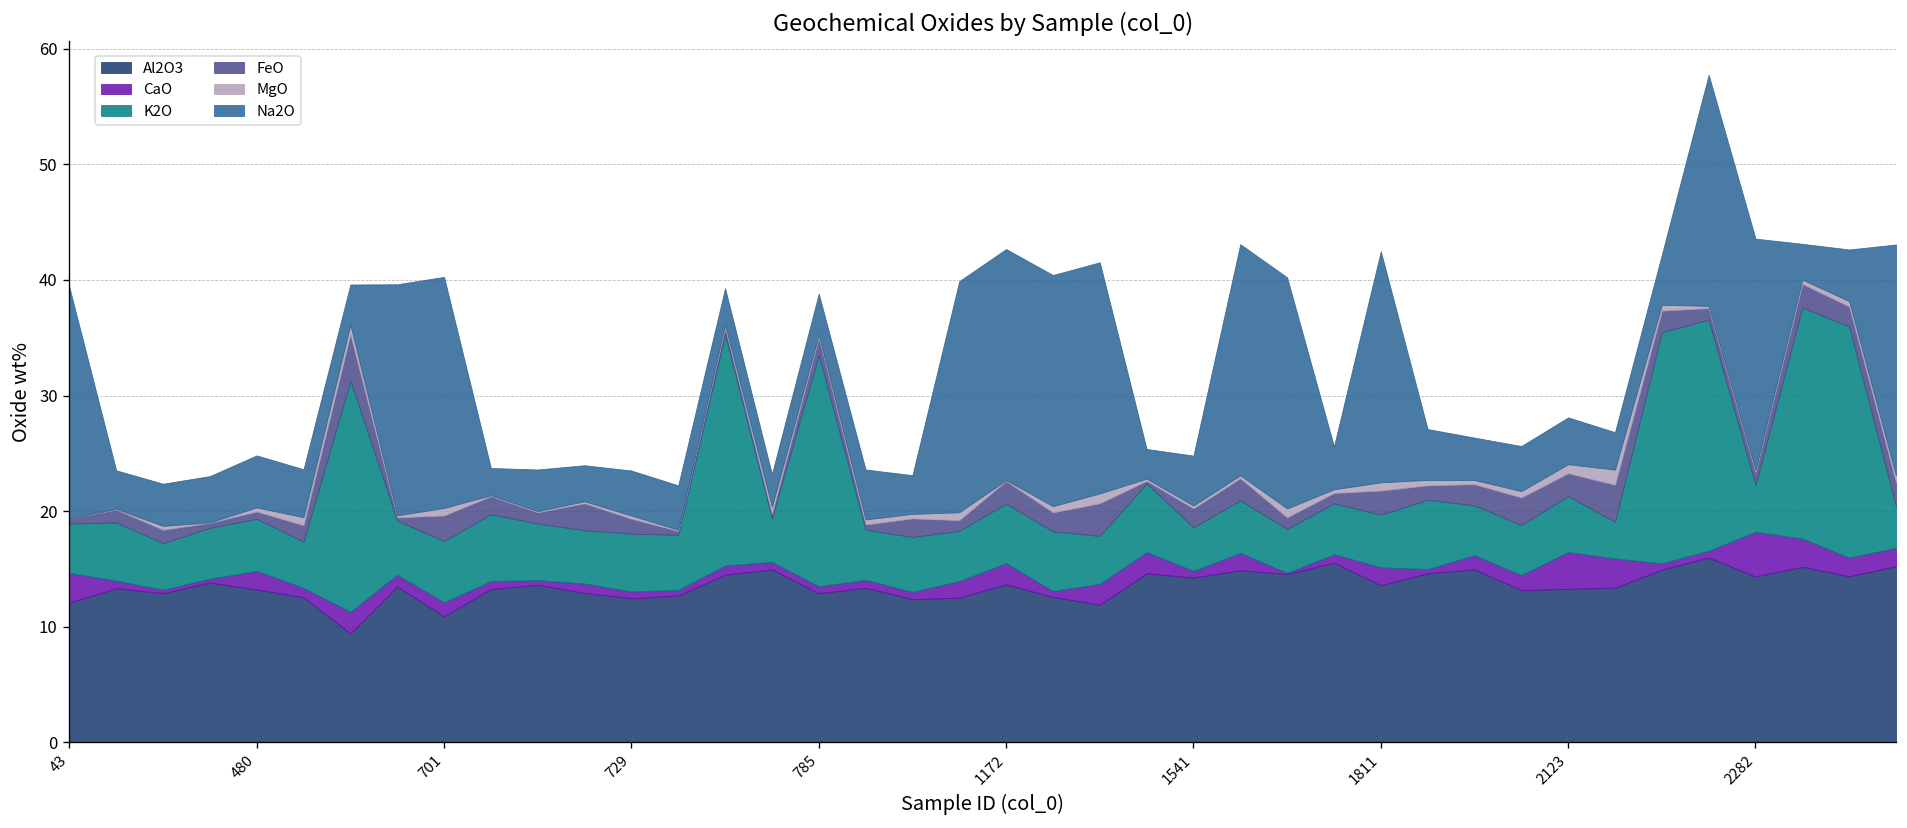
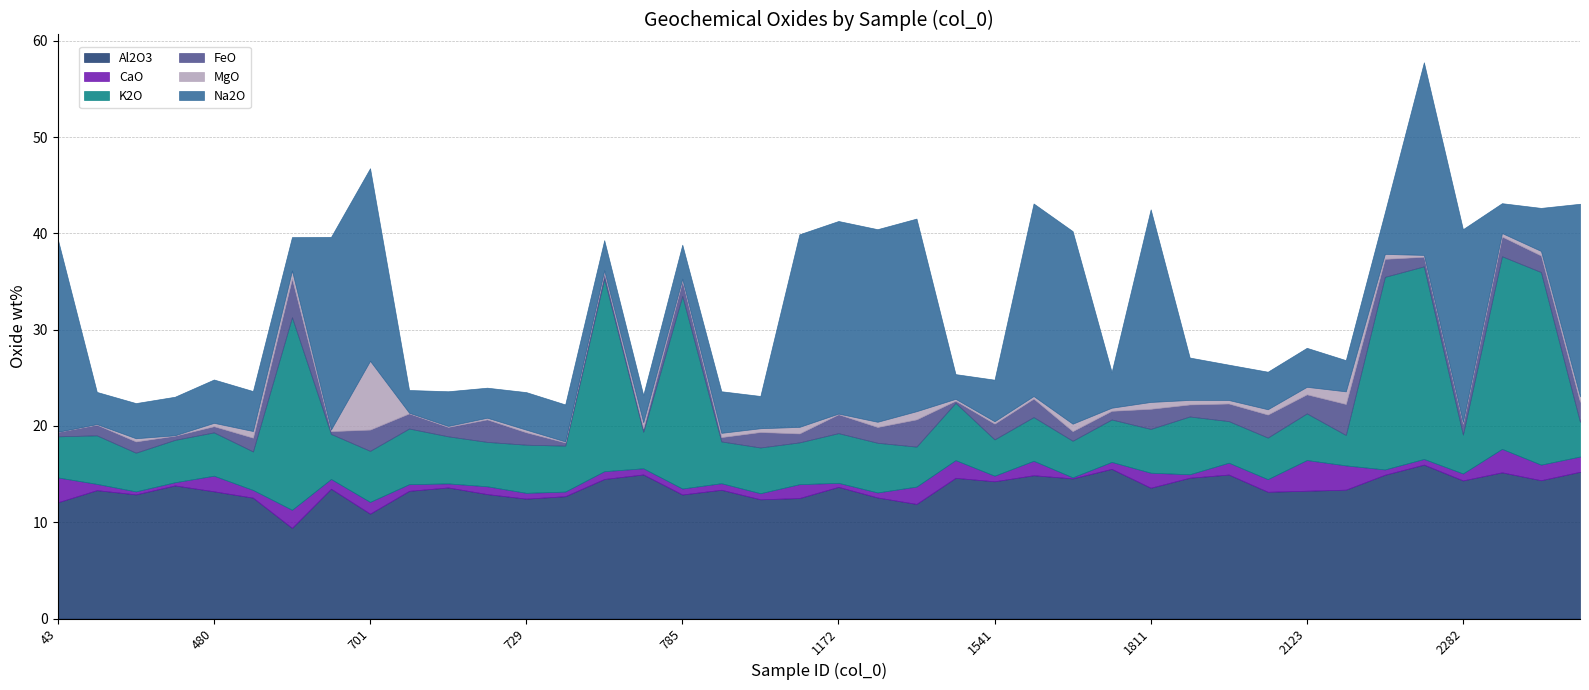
MgO, 701: 1 -> 7
CaO, 1172: 2 -> 0
CaO, 2282: 4 -> 1
